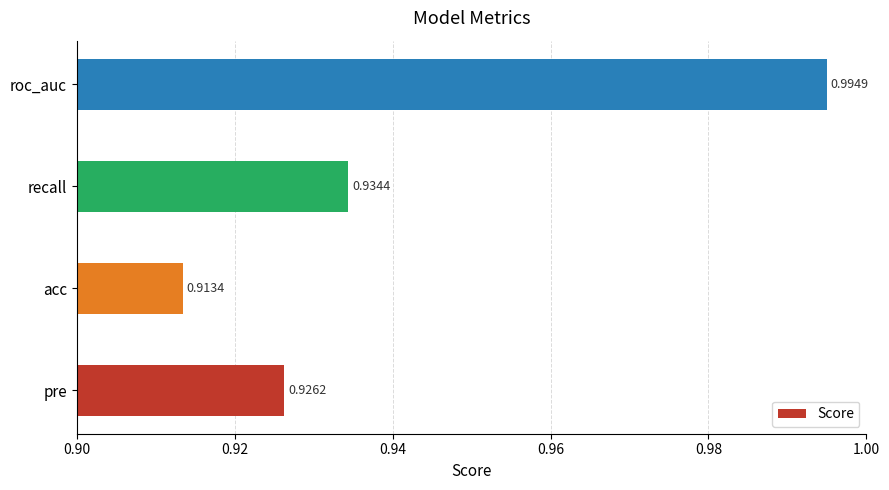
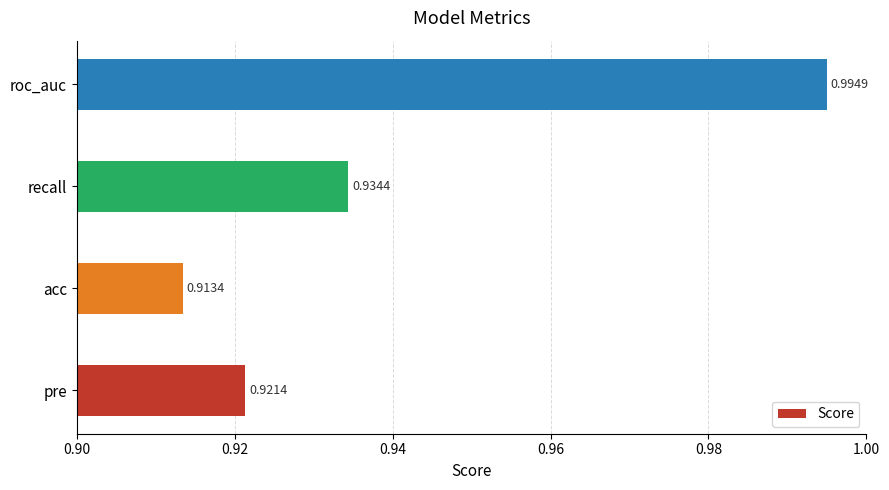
pre: 0.9262 -> 0.9214
